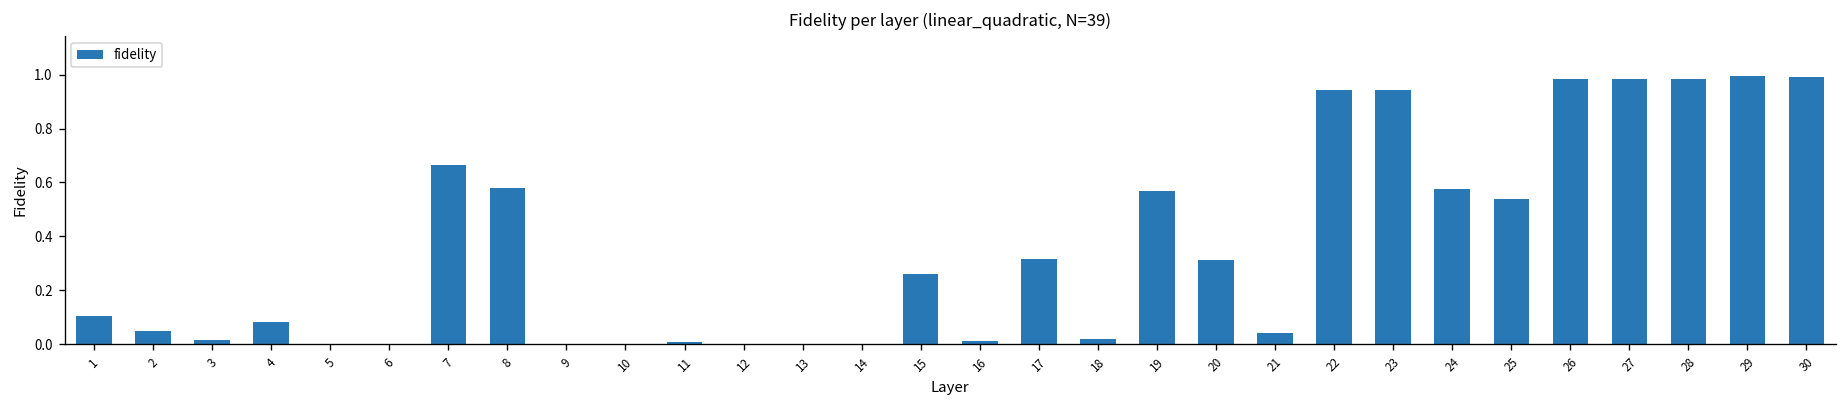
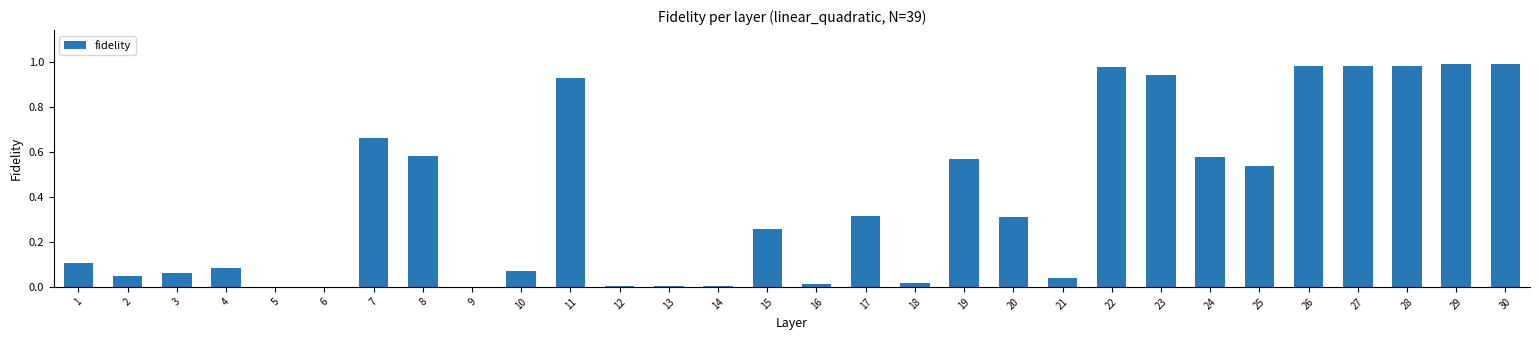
3: 0.02 -> 0.06
10: 0.00 -> 0.07
11: 0.01 -> 0.93
22: 0.94 -> 0.98
